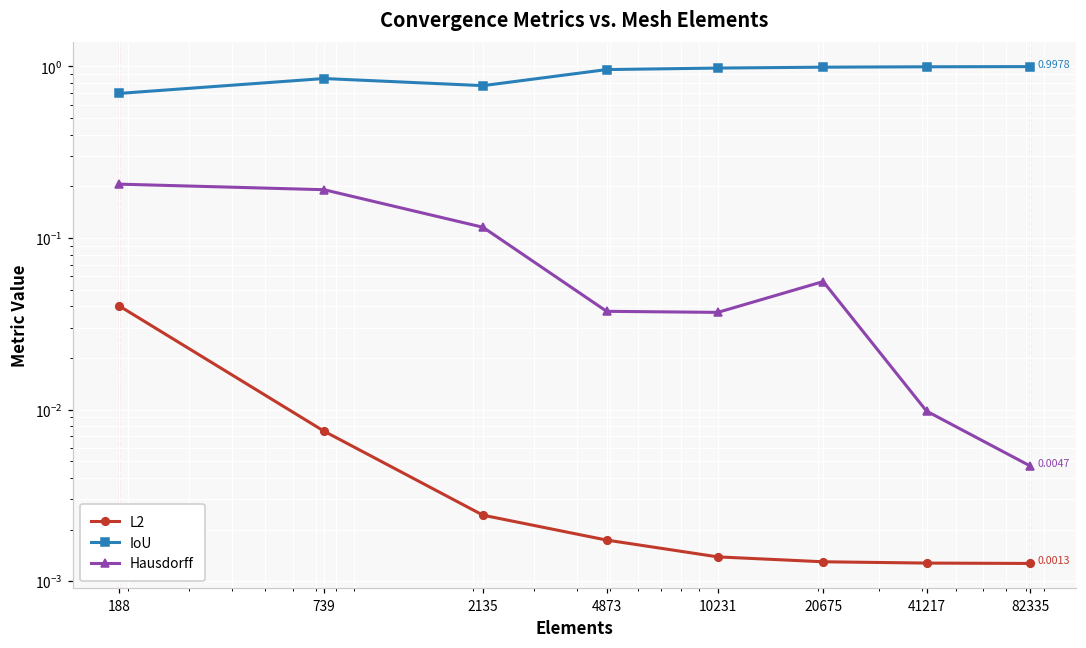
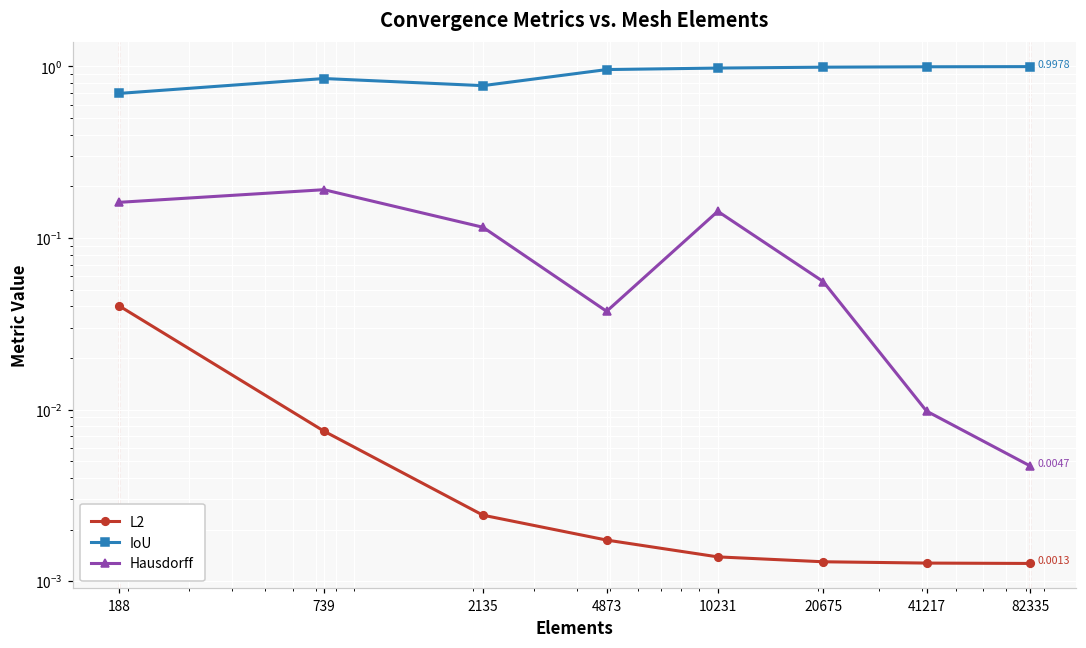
Hausdorff, 188: 0.21 -> 0.16
Hausdorff, 10231: 0.037 -> 0.14
